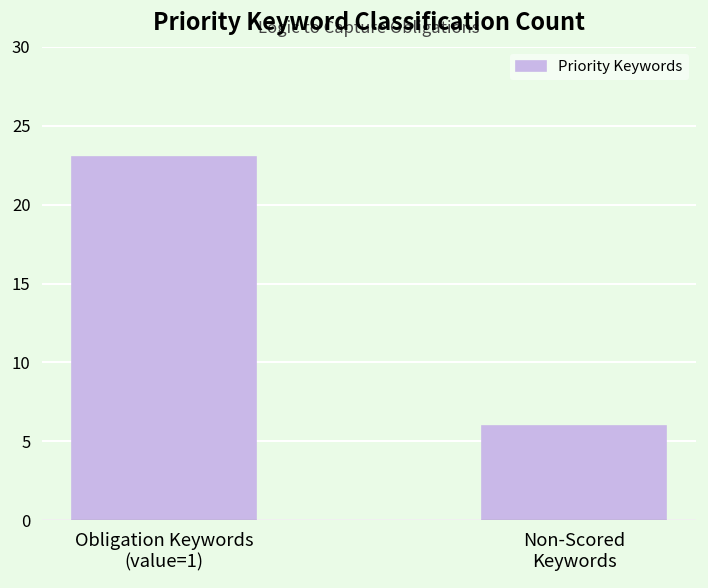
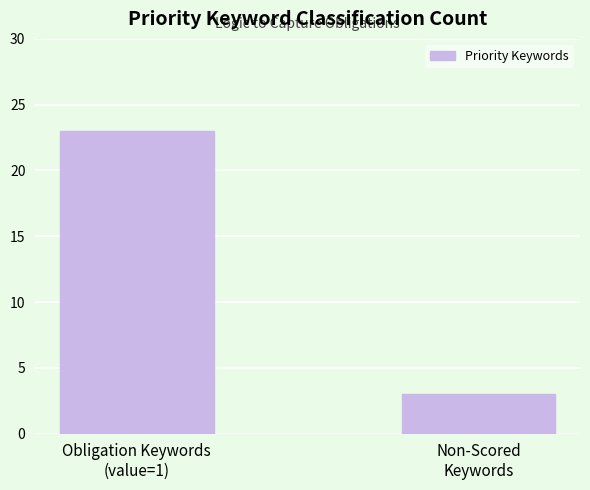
Non-Scored Keywords: 6 -> 3
